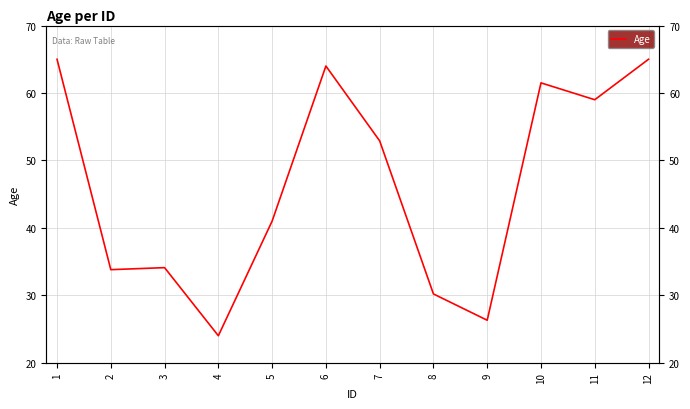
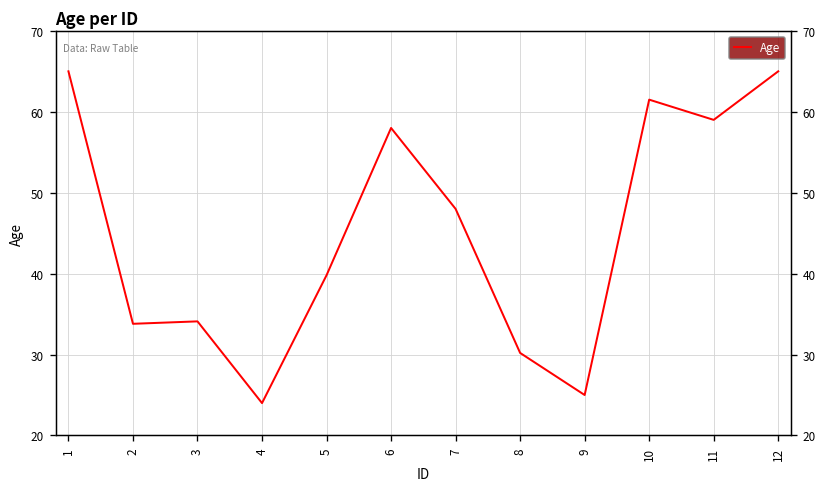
5: 41 -> 40
6: 64 -> 58
7: 53 -> 48
9: 26 -> 25
